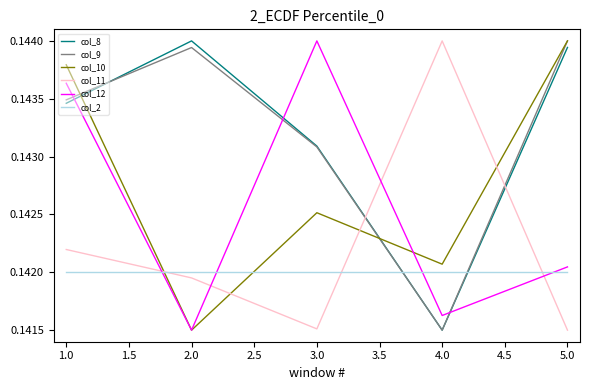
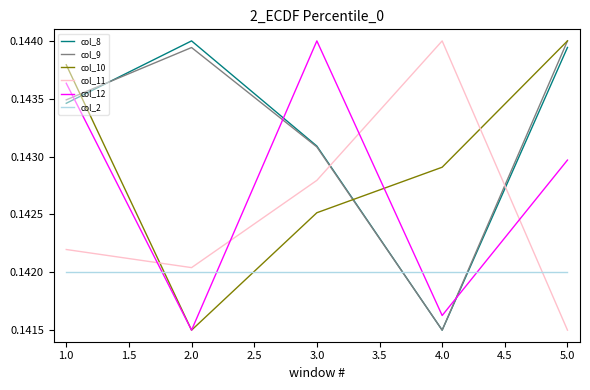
col_11, 2.0: 0.14195 -> 0.14204
col_11, 3.0: 0.14151 -> 0.14279
col_10, 4.0: 0.14207 -> 0.14291
col_12, 5.0: 0.14205 -> 0.14297
